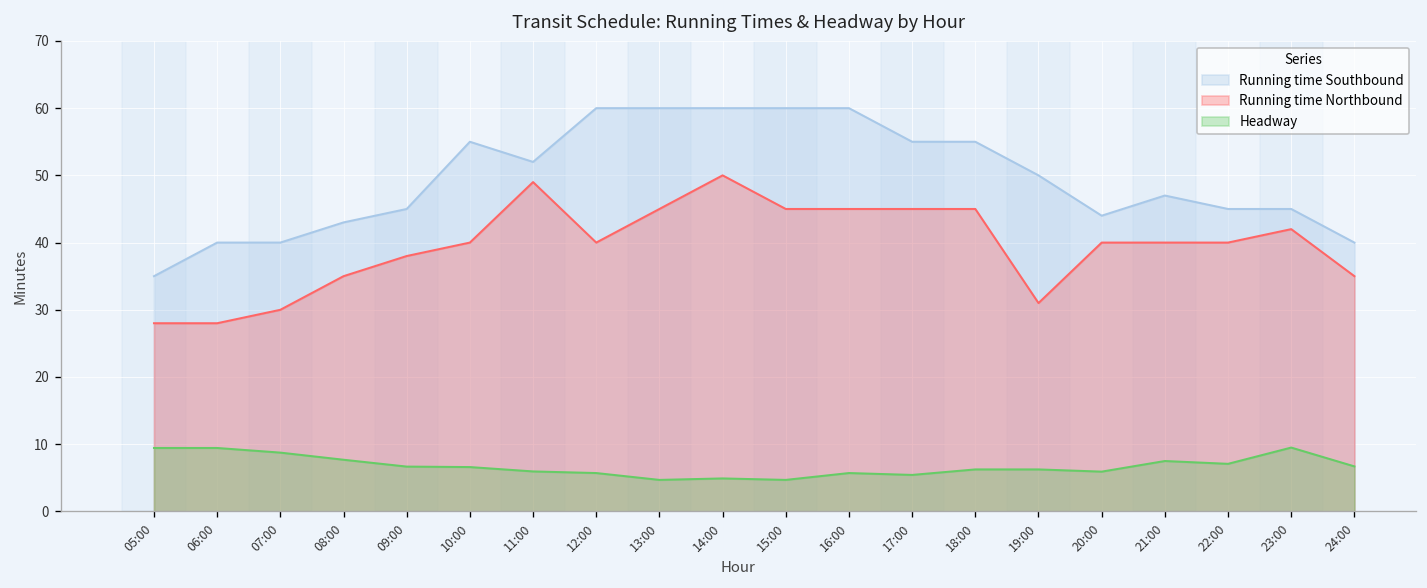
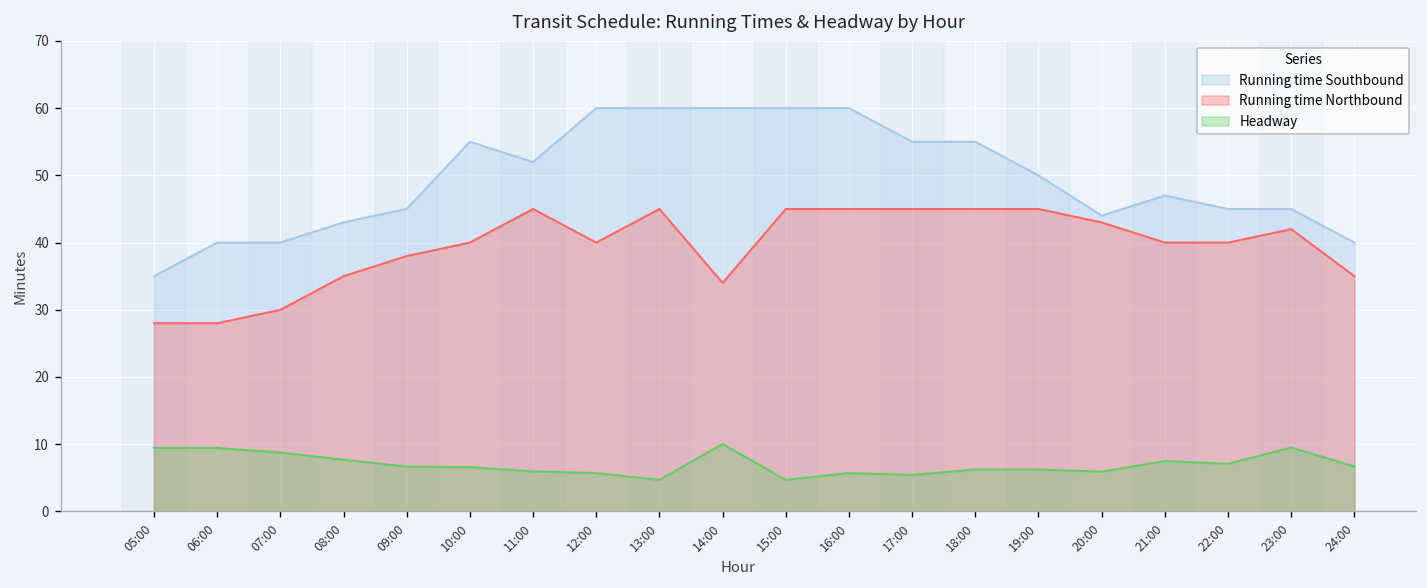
Running time Northbound, 11:00: 49 -> 45
Running time Northbound, 14:00: 50 -> 34
Headway, 14:00: 5 -> 10
Running time Northbound, 19:00: 31 -> 45
Running time Northbound, 20:00: 40 -> 43
